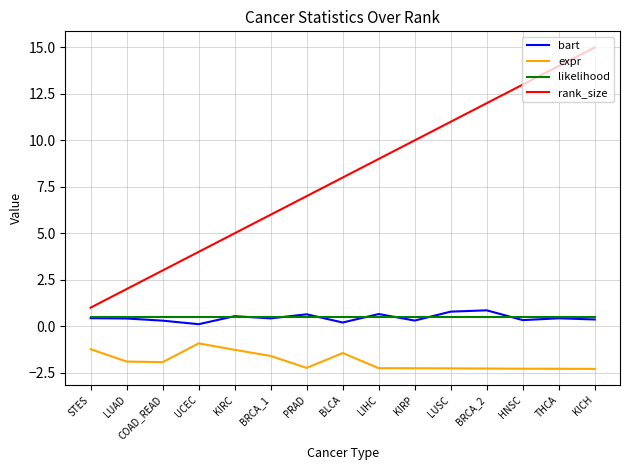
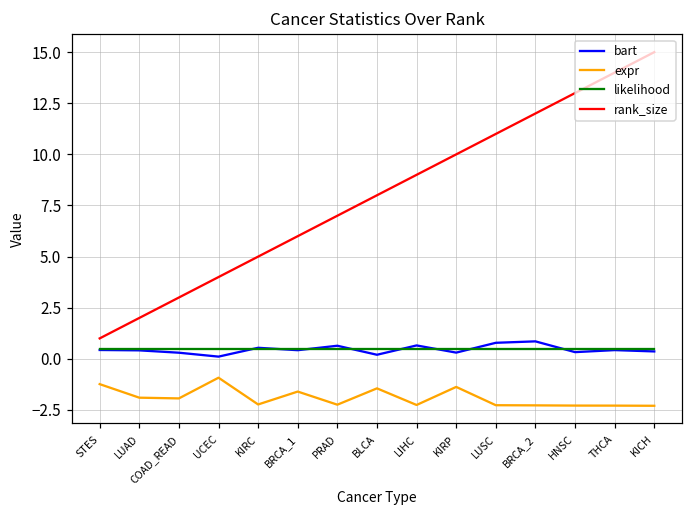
expr, KIRC: -1.3 -> -2.2
expr, KIRP: -2.3 -> -1.4
